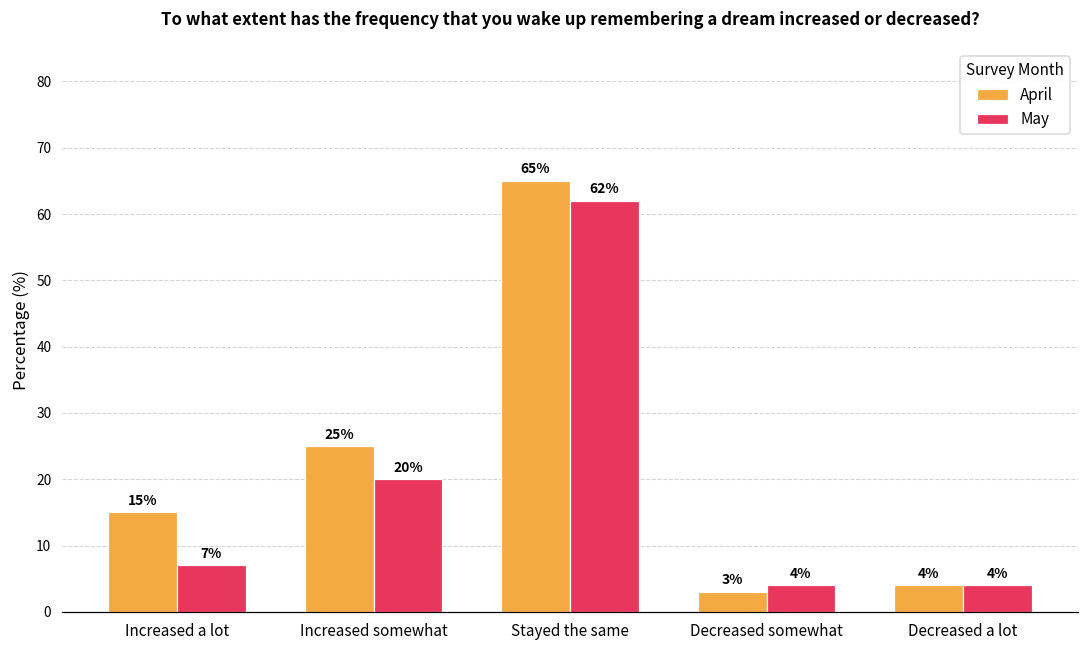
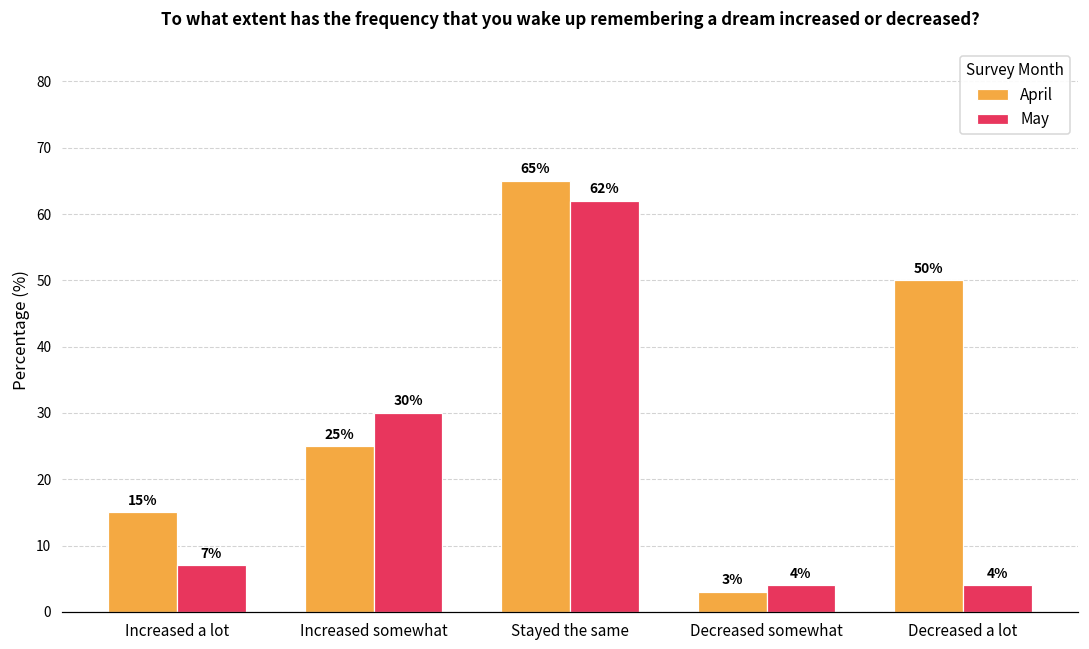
May, Increased somewhat: 20% -> 30%
April, Decreased a lot: 4% -> 50%
